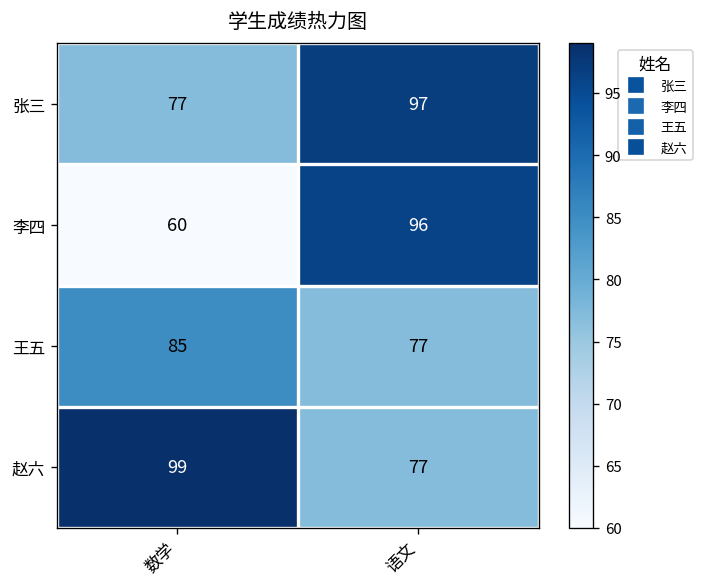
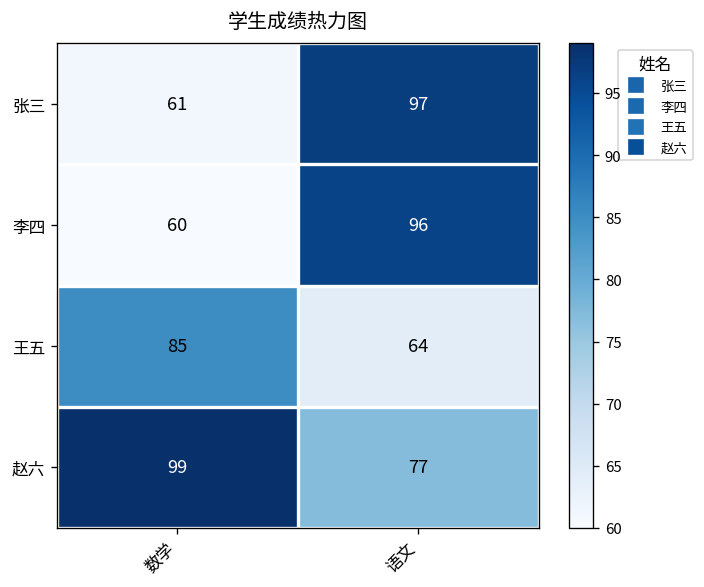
张三, 数学: 77 -> 61
王五, 语文: 77 -> 64
